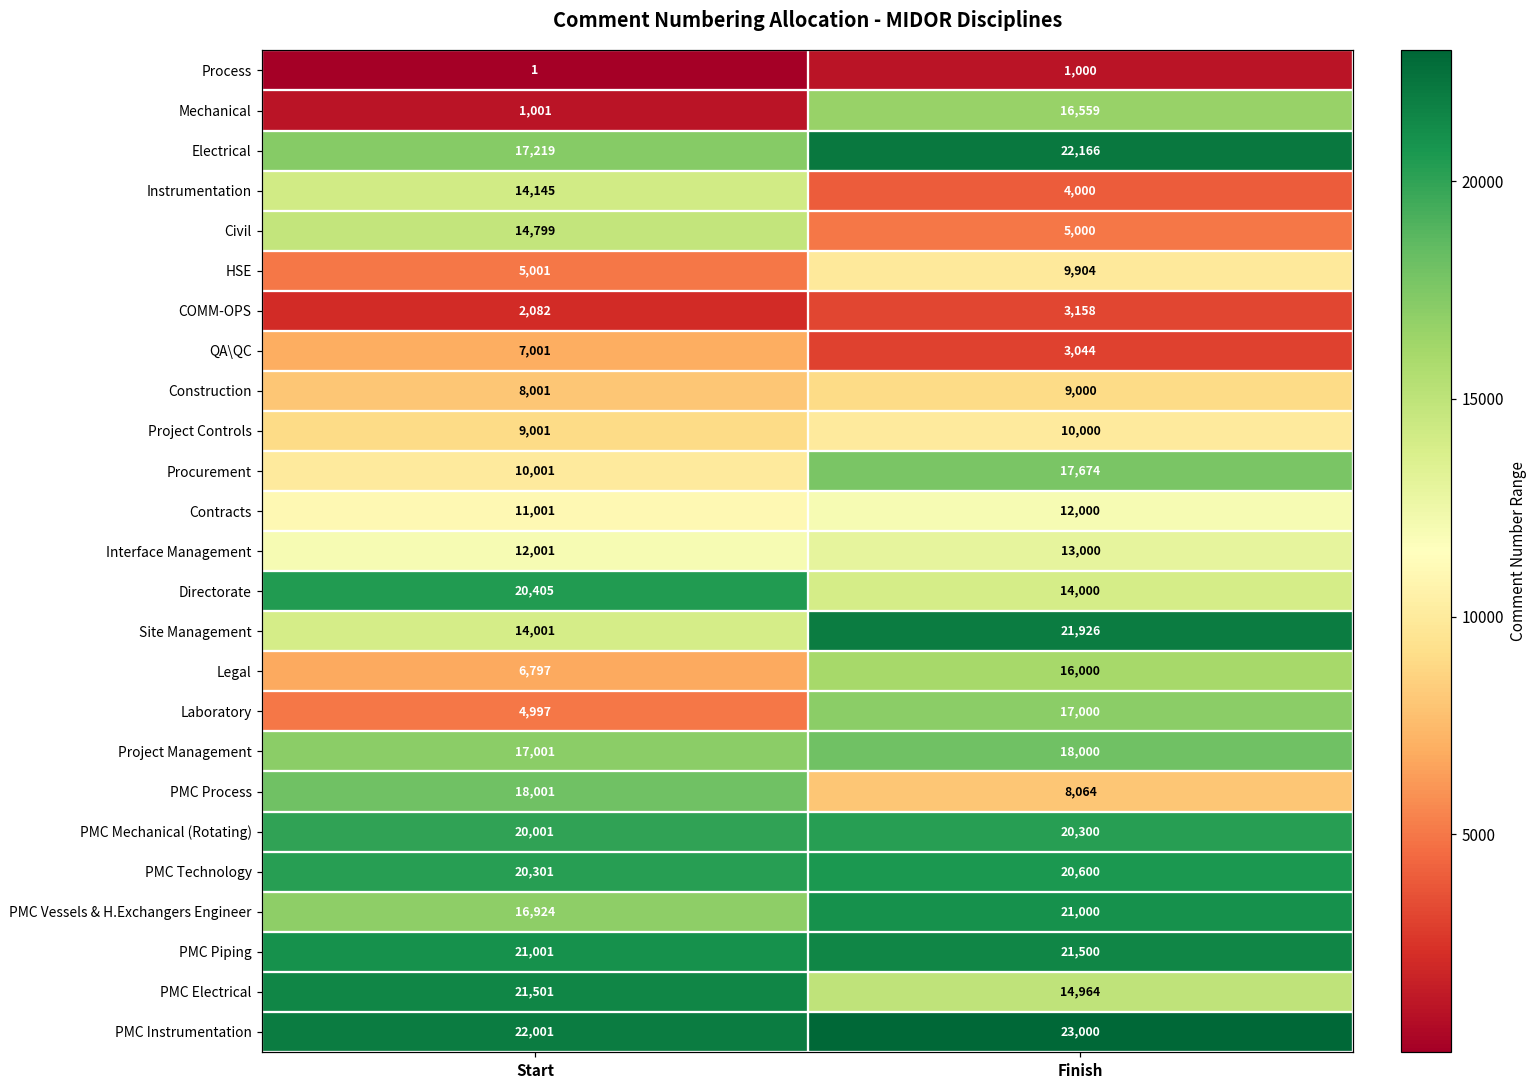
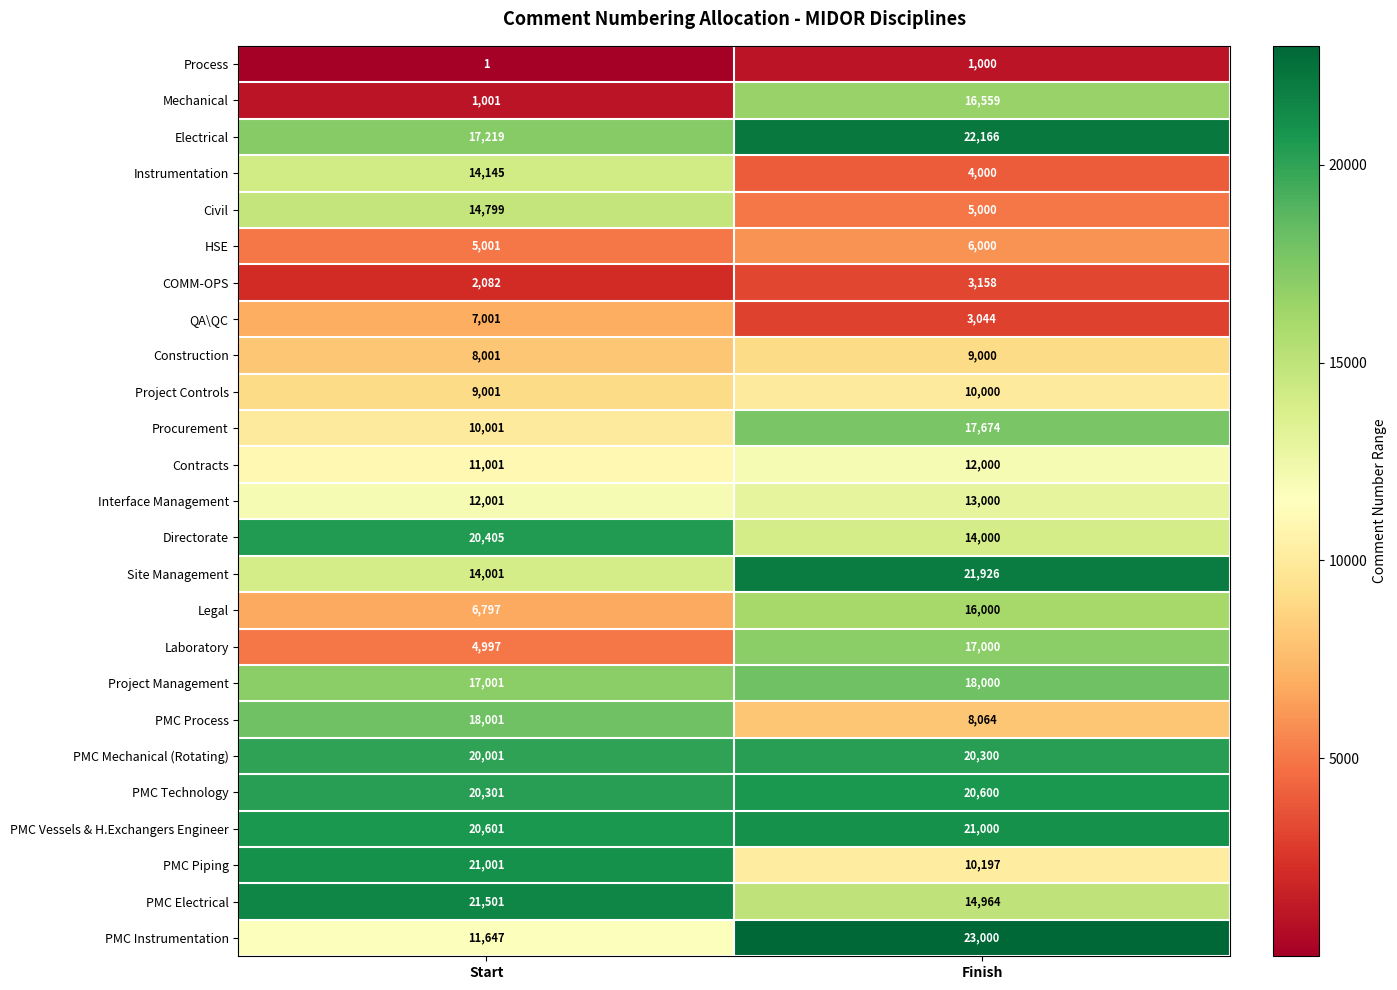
HSE, Finish: 9,904 -> 6,000
PMC Vessels & H.Exchangers Engineer, Start: 16,924 -> 20,601
PMC Piping, Finish: 21,500 -> 10,197
PMC Instrumentation, Start: 22,001 -> 11,647
